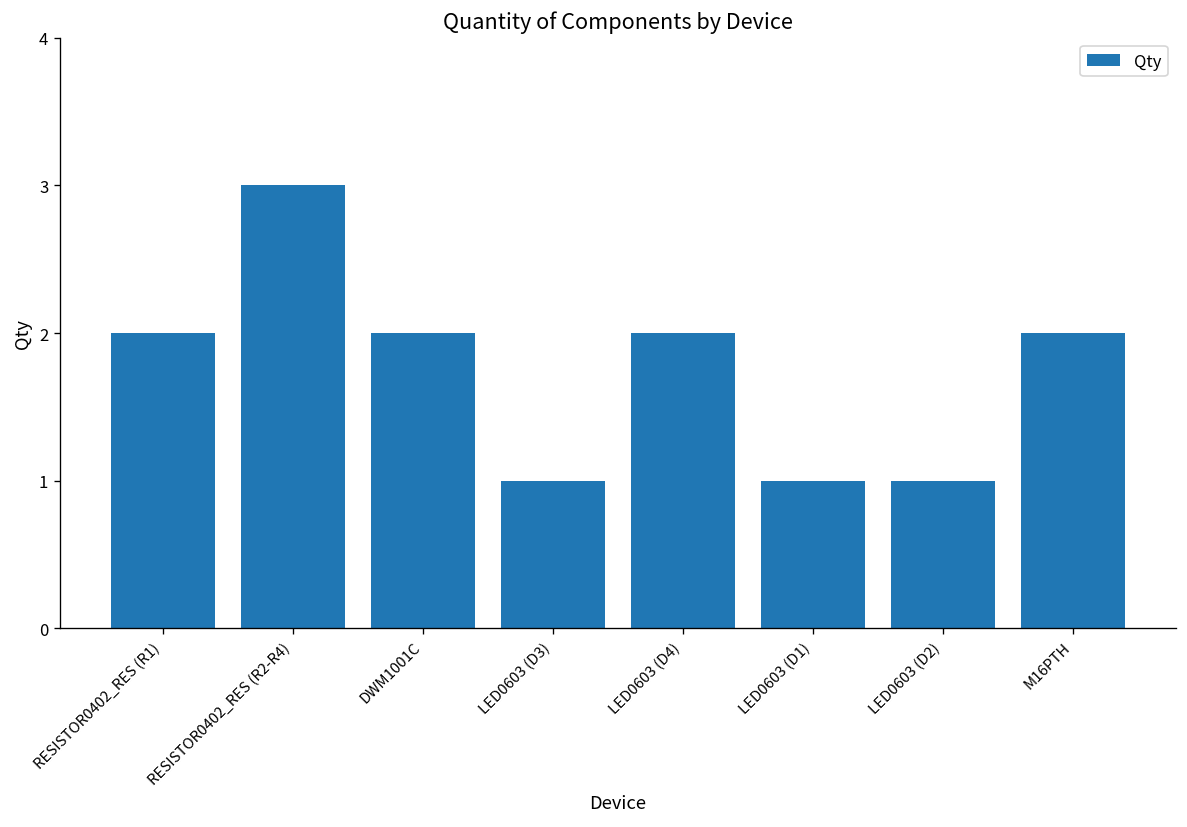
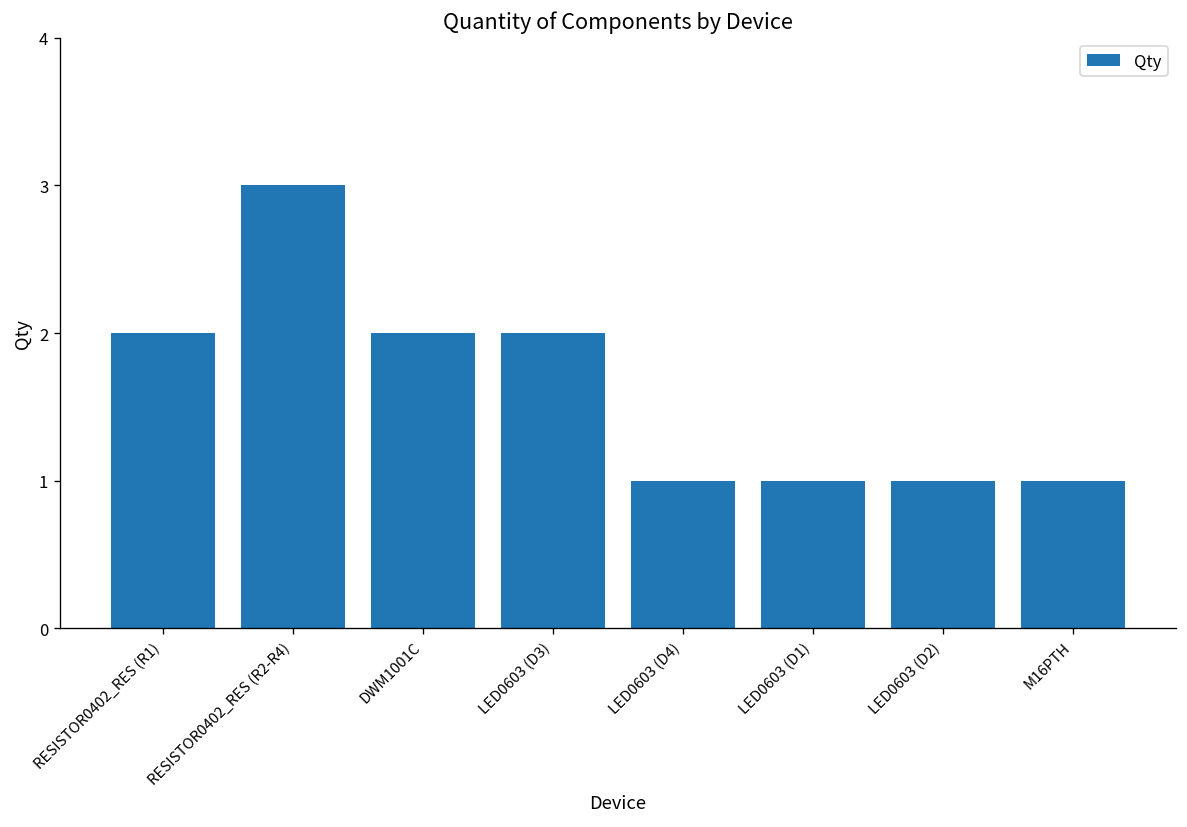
LED0603 (D3): 1 -> 2
LED0603 (D4): 2 -> 1
M16PTH: 2 -> 1
